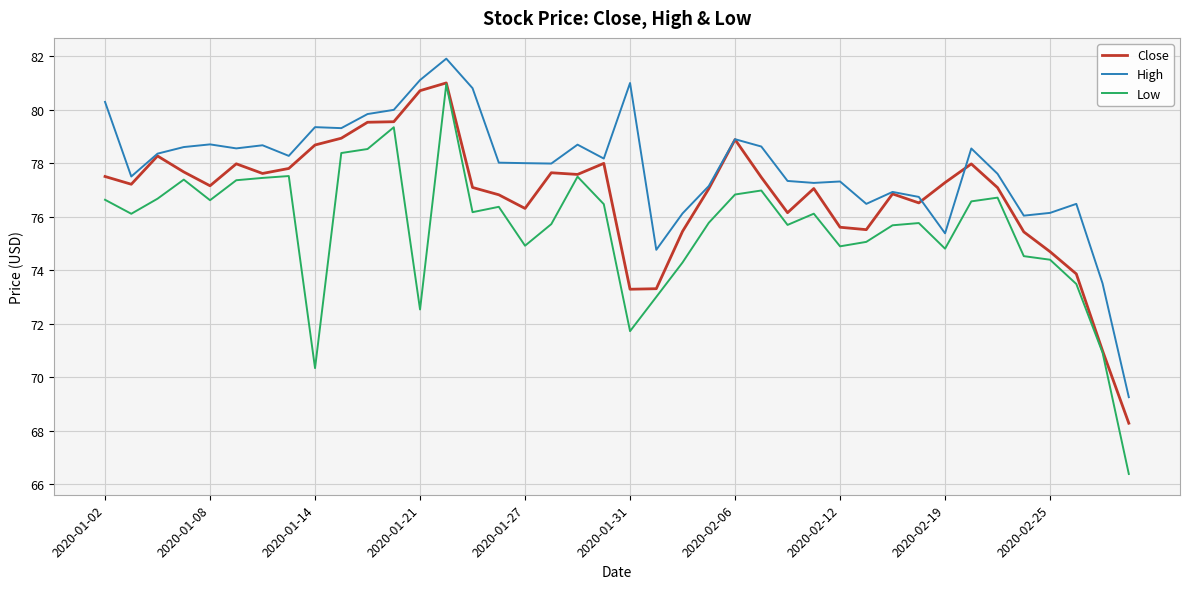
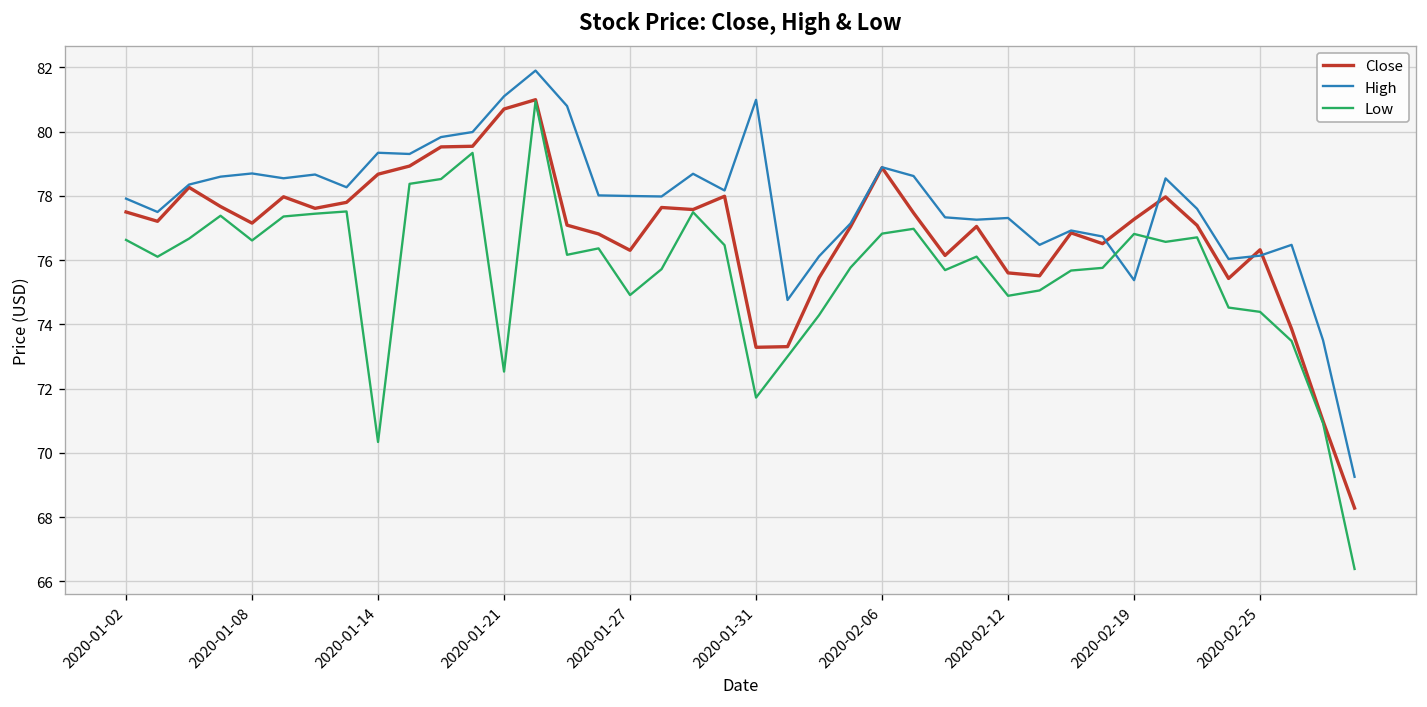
High, 2020-01-02: 80.3 -> 77.9
Low, 2020-02-19: 74.8 -> 76.8
Close, 2020-02-25: 74.7 -> 76.3
